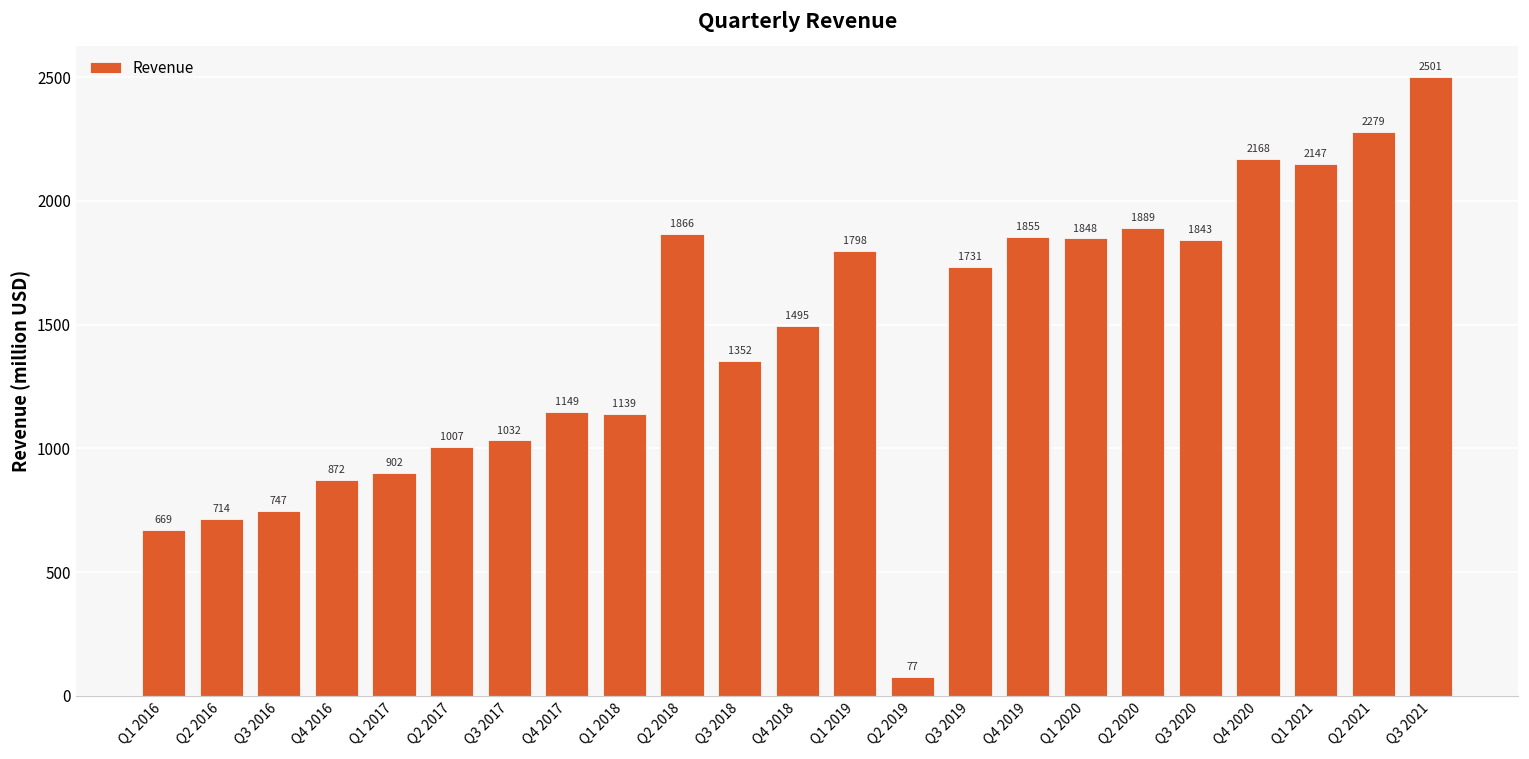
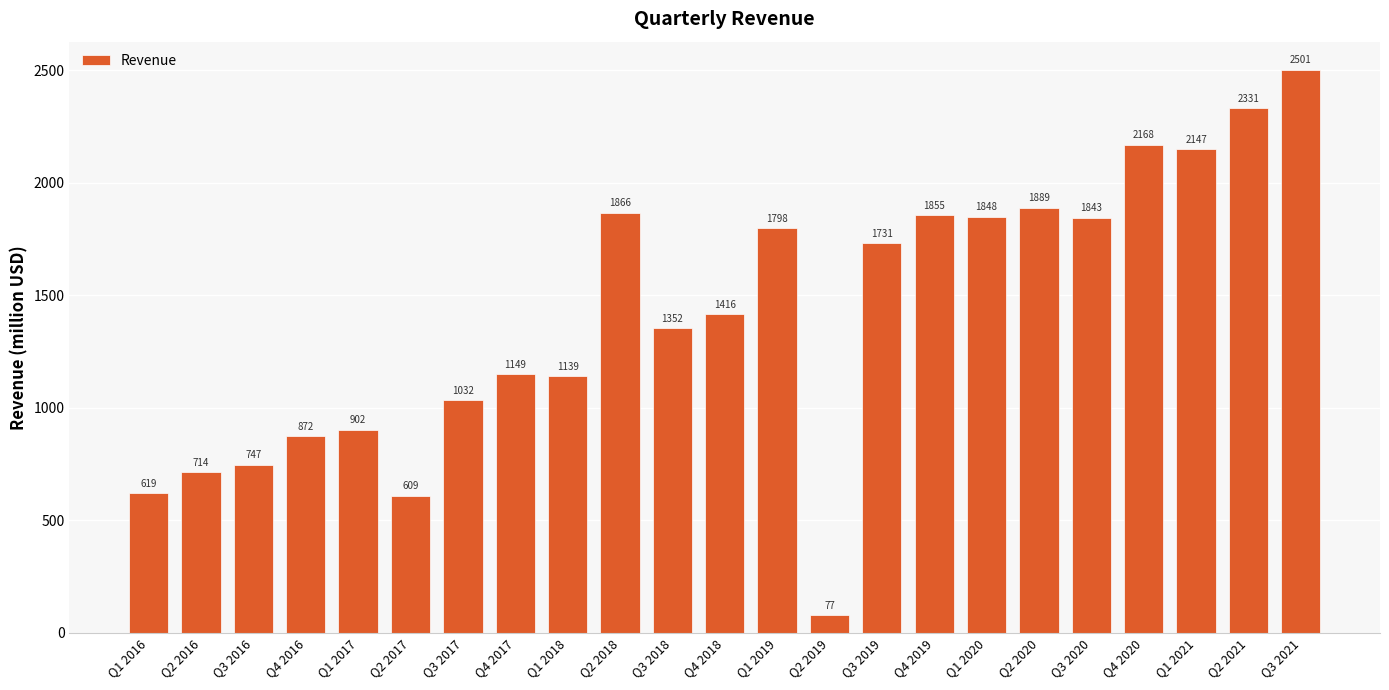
Q1 2016: 669 -> 619
Q2 2017: 1007 -> 609
Q4 2018: 1495 -> 1416
Q2 2021: 2279 -> 2331
